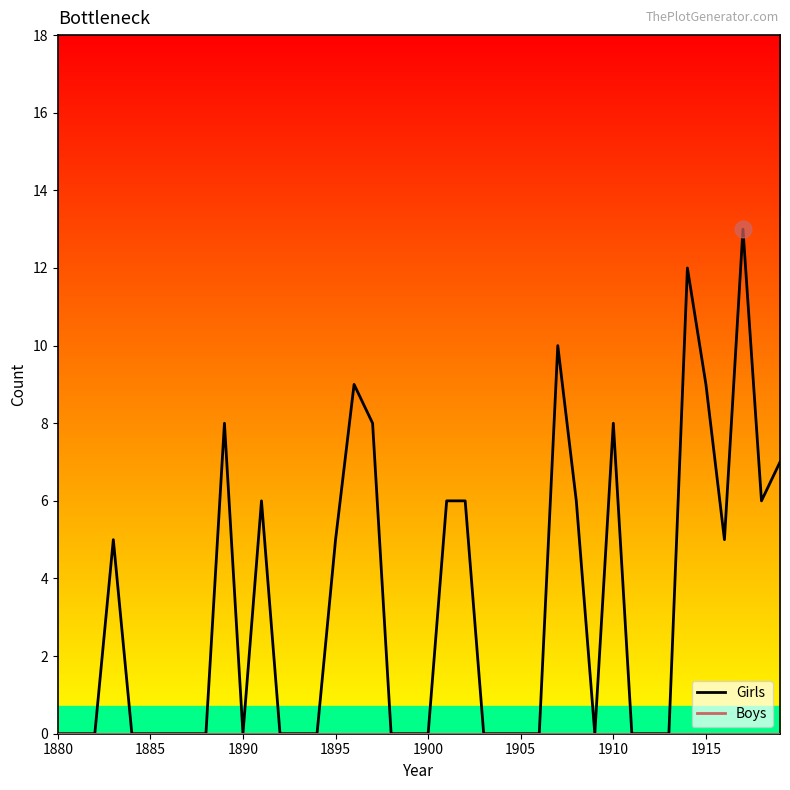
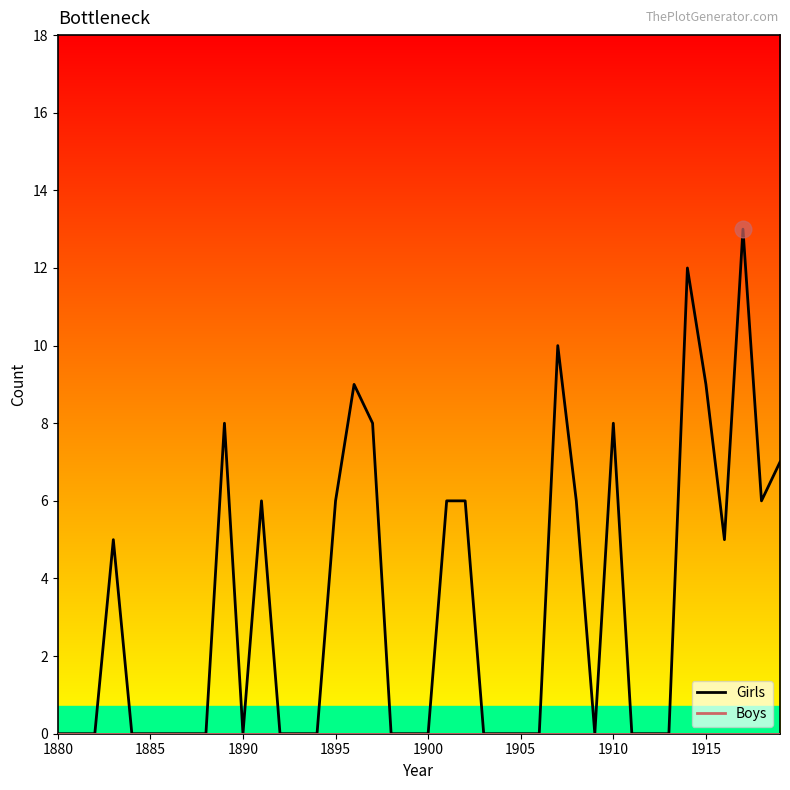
Girls, 1895: 5 -> 6
